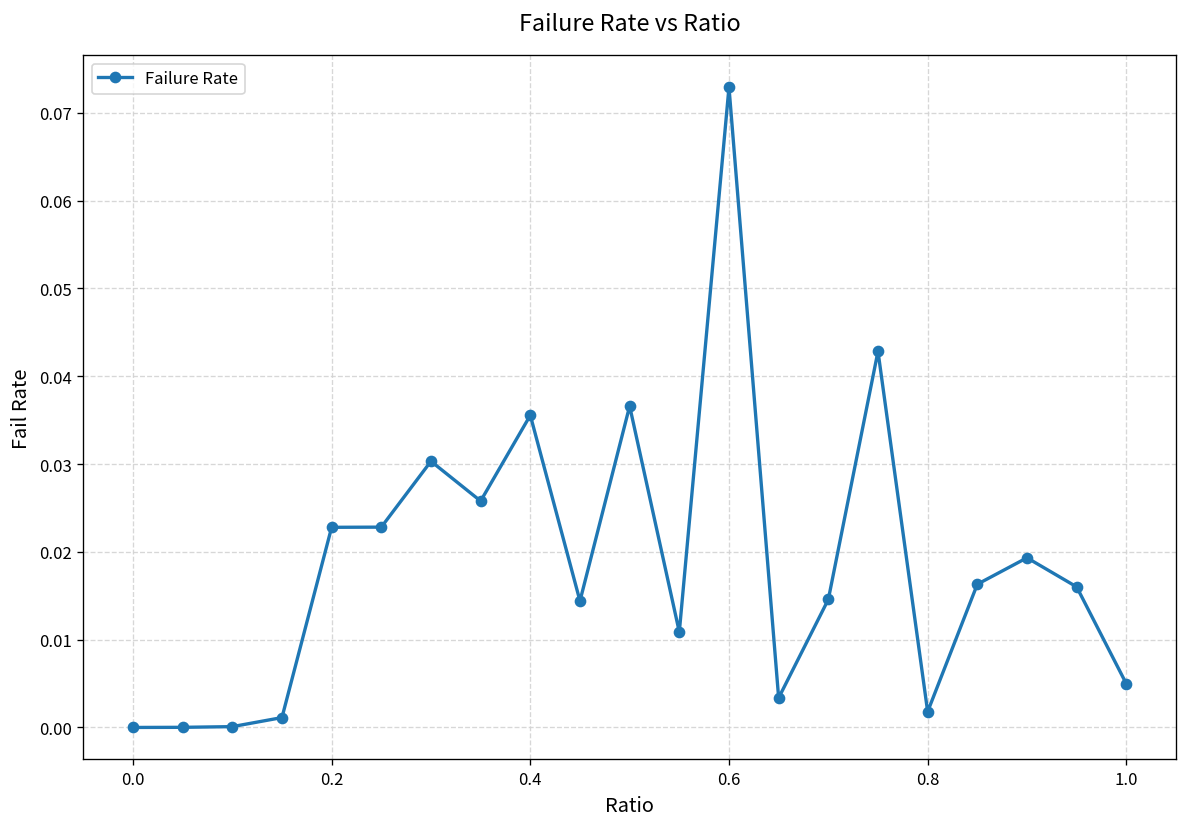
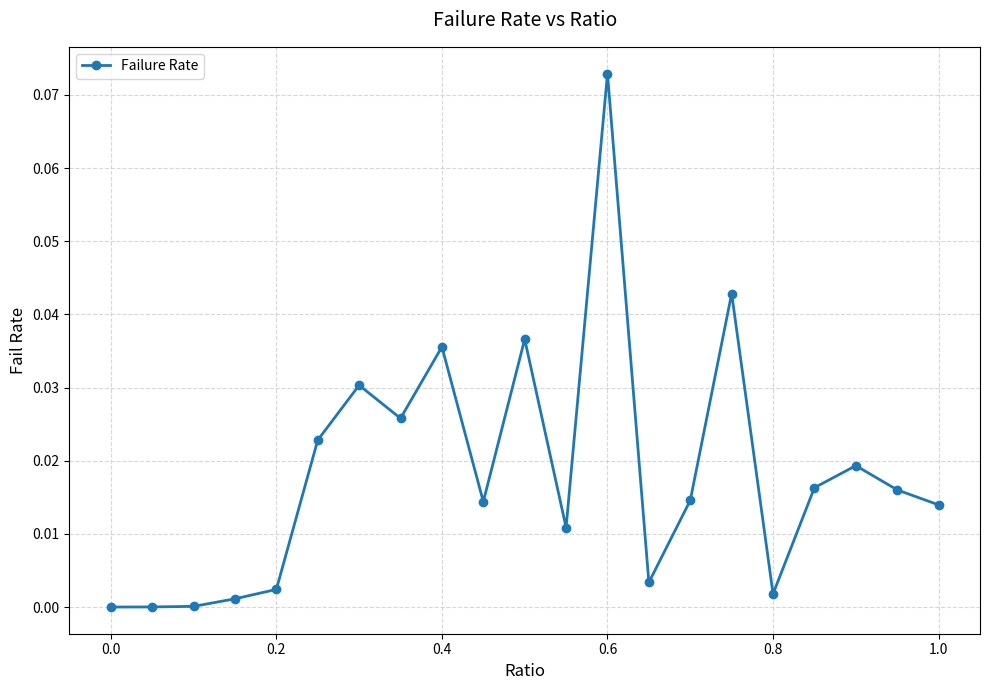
0.2: 0.023 -> 0.002
1.0: 0.005 -> 0.014
